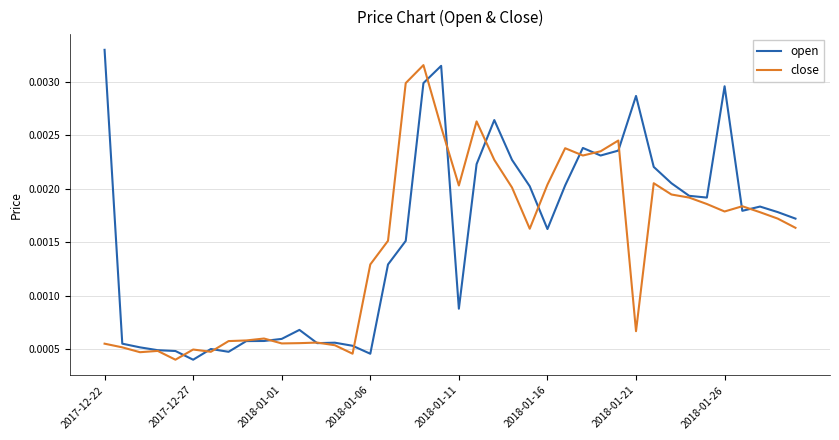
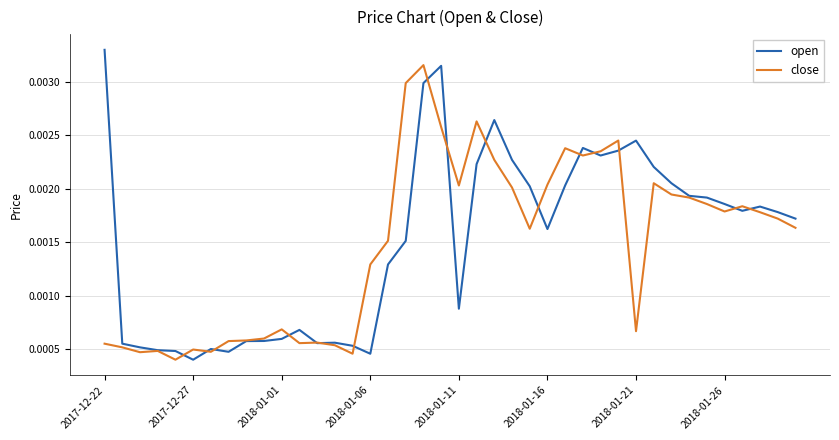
close, 2018-01-01: 0.00055 -> 0.00068
open, 2018-01-21: 0.00287 -> 0.00245
open, 2018-01-26: 0.00296 -> 0.00186
